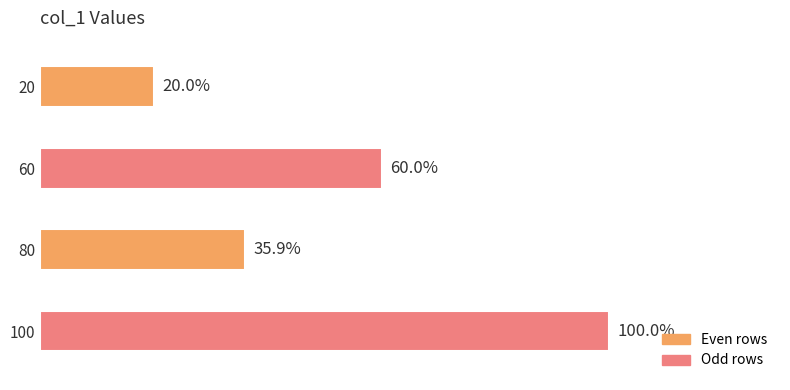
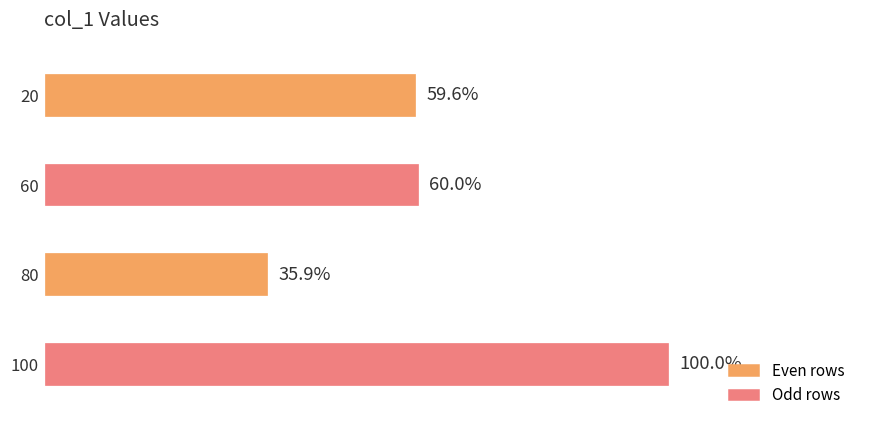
20: 20.0% -> 59.6%
